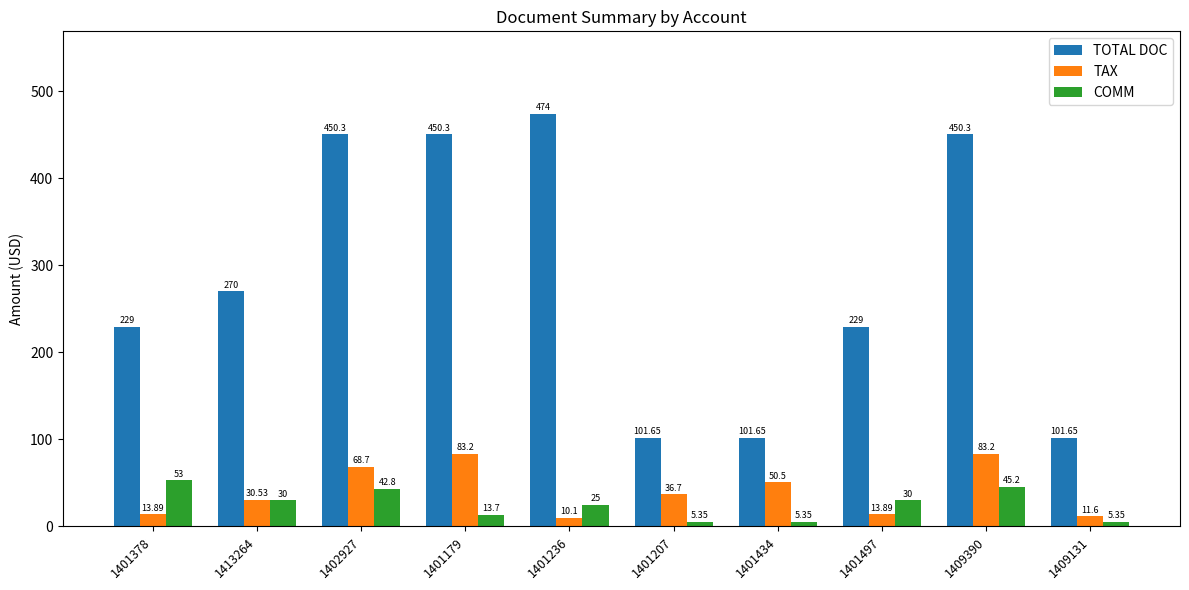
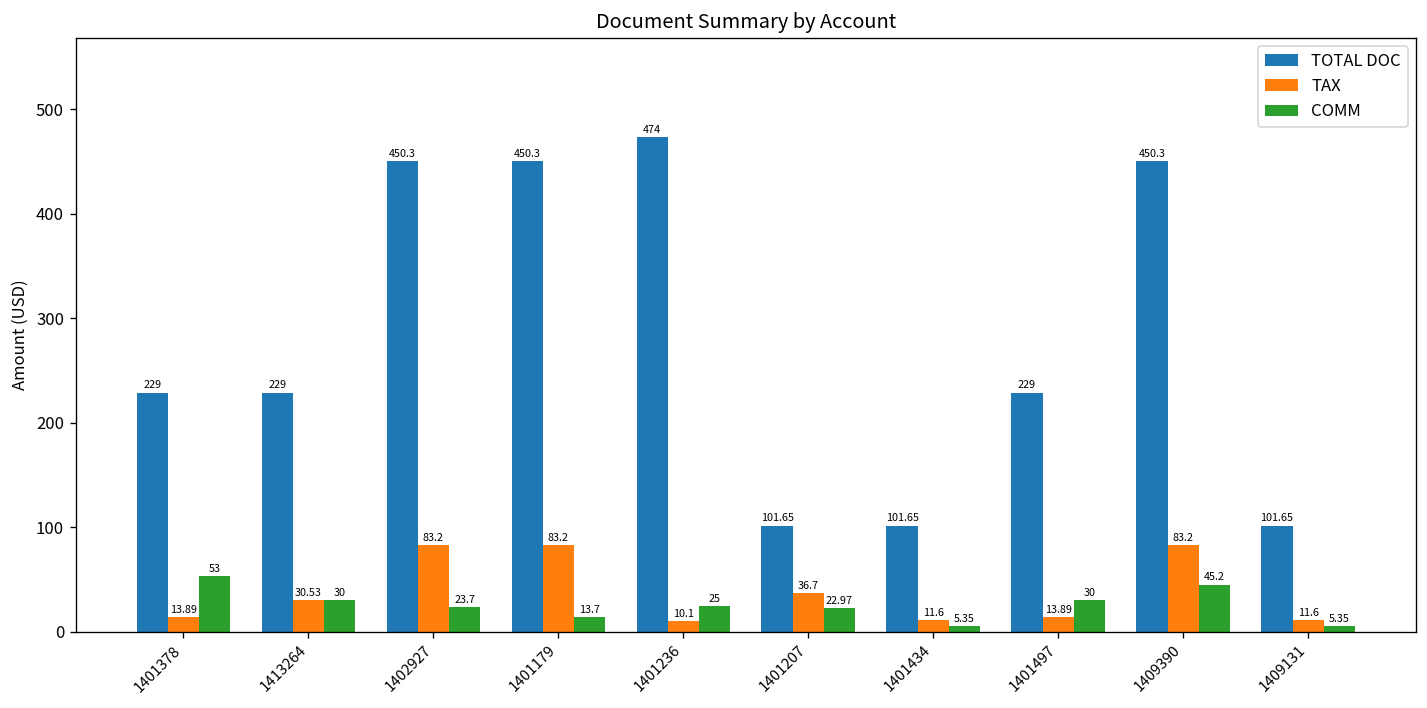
TOTAL DOC, 1413264: 270 -> 229
TAX, 1402927: 68.7 -> 83.2
COMM, 1402927: 42.8 -> 23.7
COMM, 1401207: 5.35 -> 22.97
TAX, 1401434: 50.5 -> 11.6
